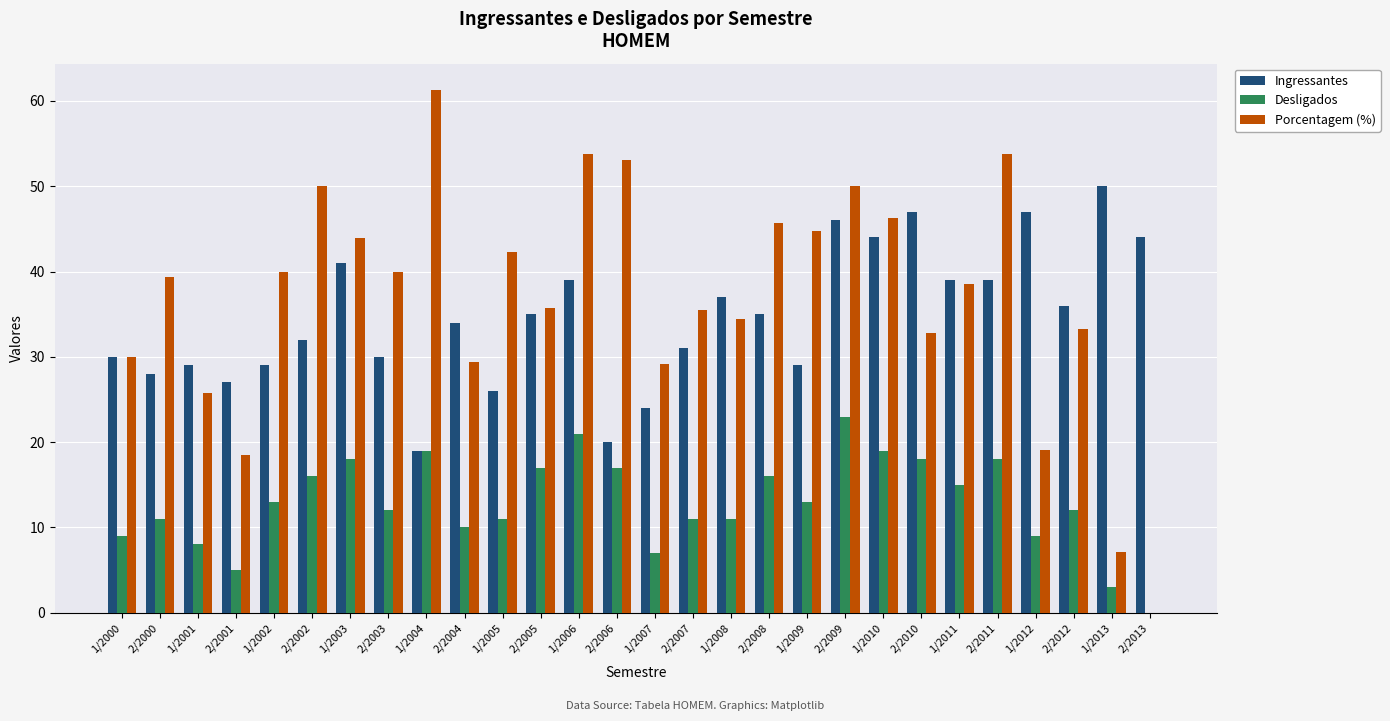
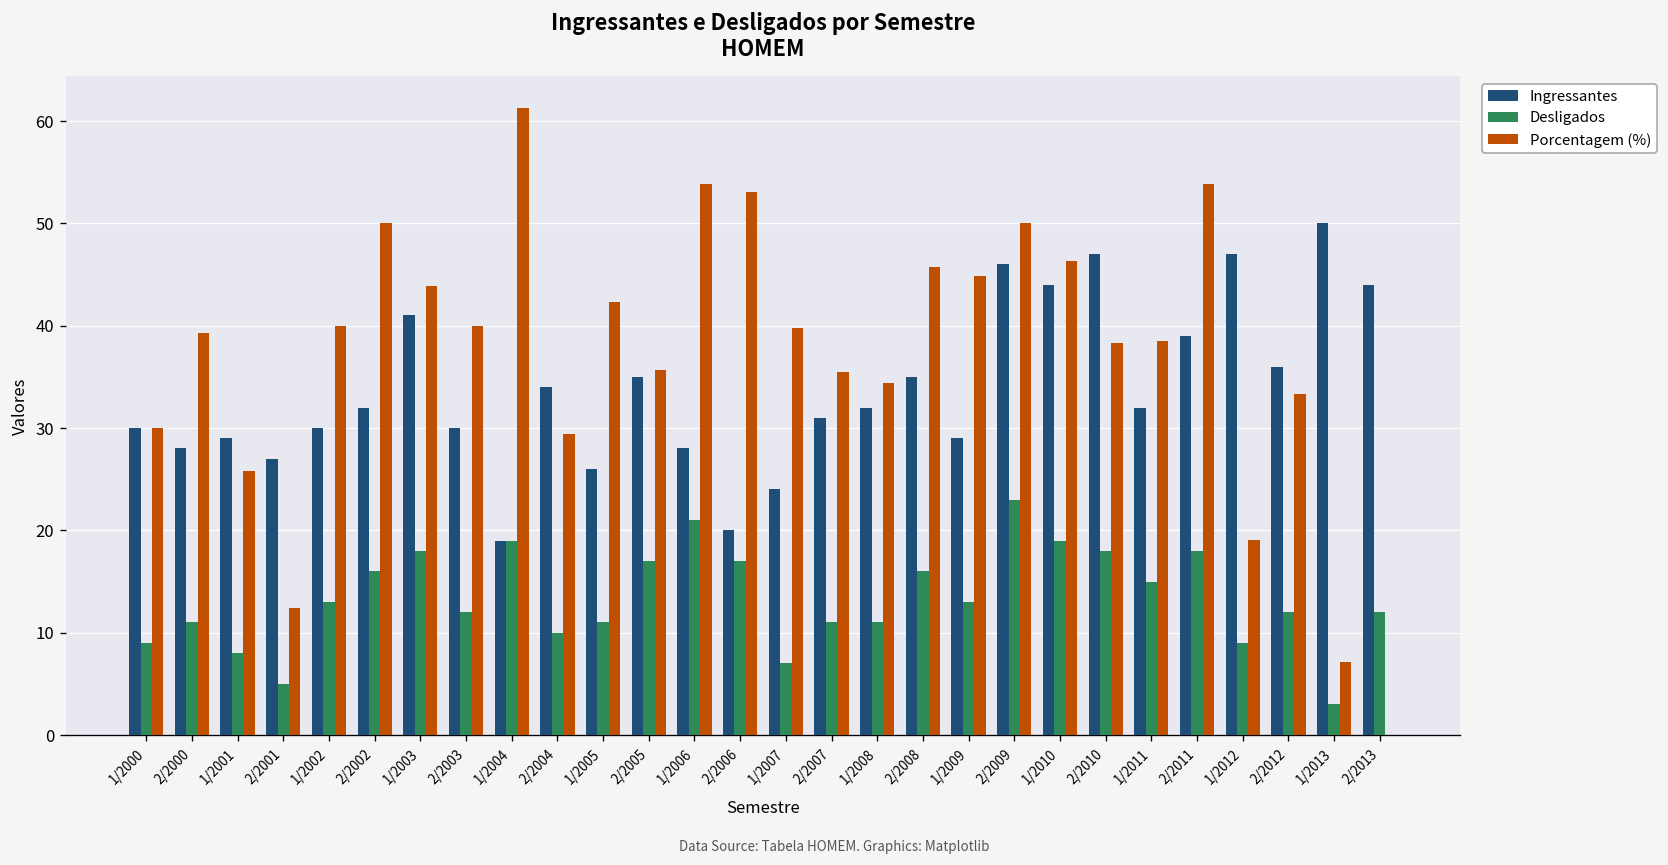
Porcentagem (%), 2/2001: 19 -> 12
Ingressantes, 1/2002: 29 -> 30
Ingressantes, 1/2006: 39 -> 28
Porcentagem (%), 1/2007: 29 -> 40
Ingressantes, 1/2008: 37 -> 32
Porcentagem (%), 2/2010: 33 -> 38
Ingressantes, 1/2011: 39 -> 32
Desligados, 2/2013: 0 -> 12
